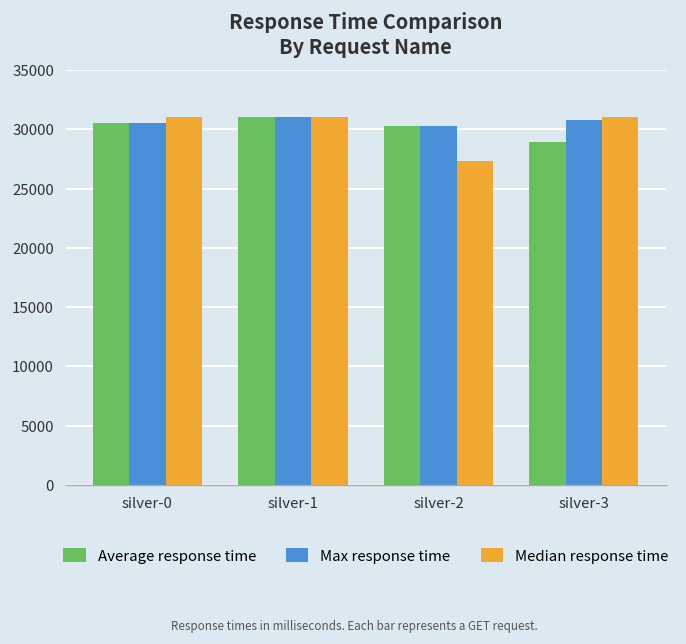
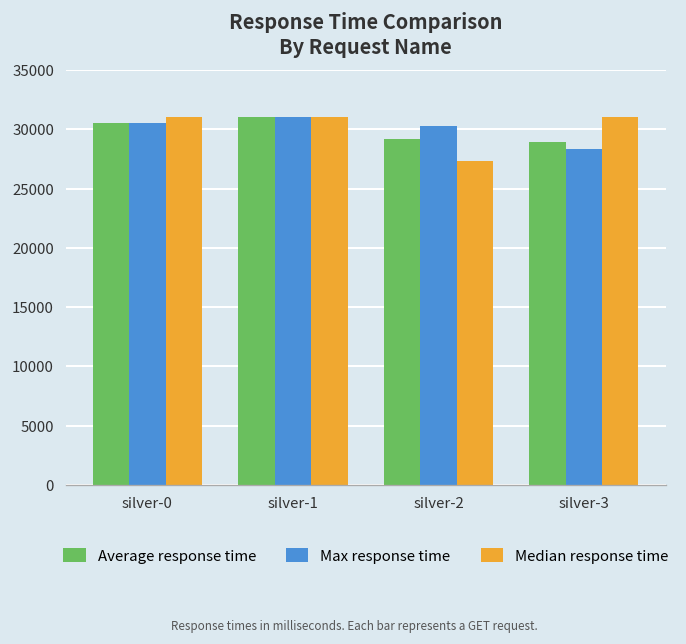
Average response time, silver-2: 30000 -> 29000
Max response time, silver-3: 31000 -> 28000
